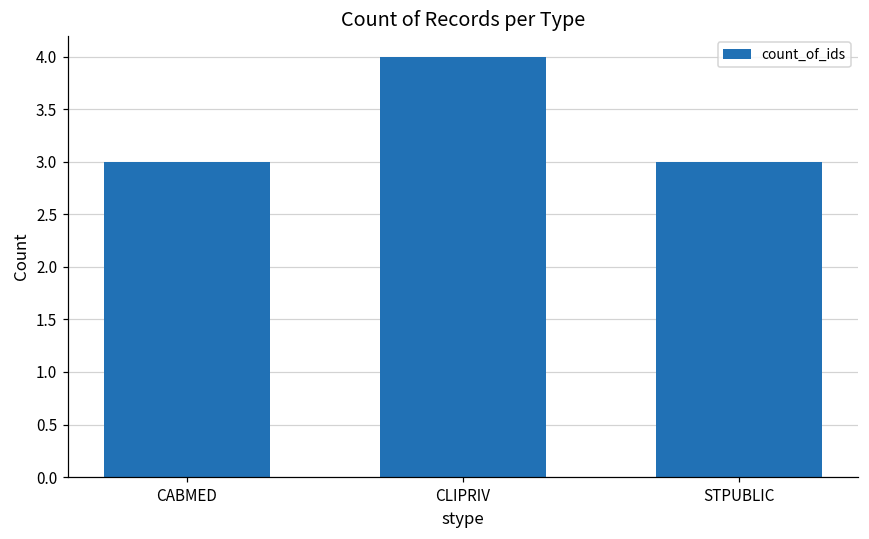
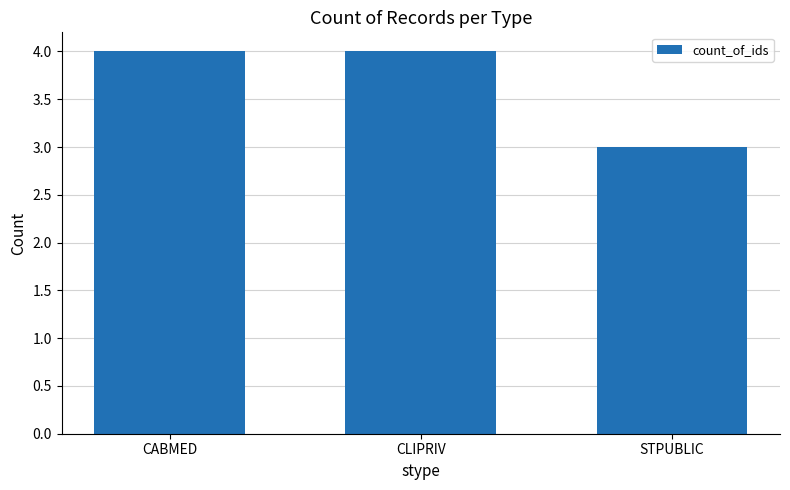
CABMED: 3 -> 4
